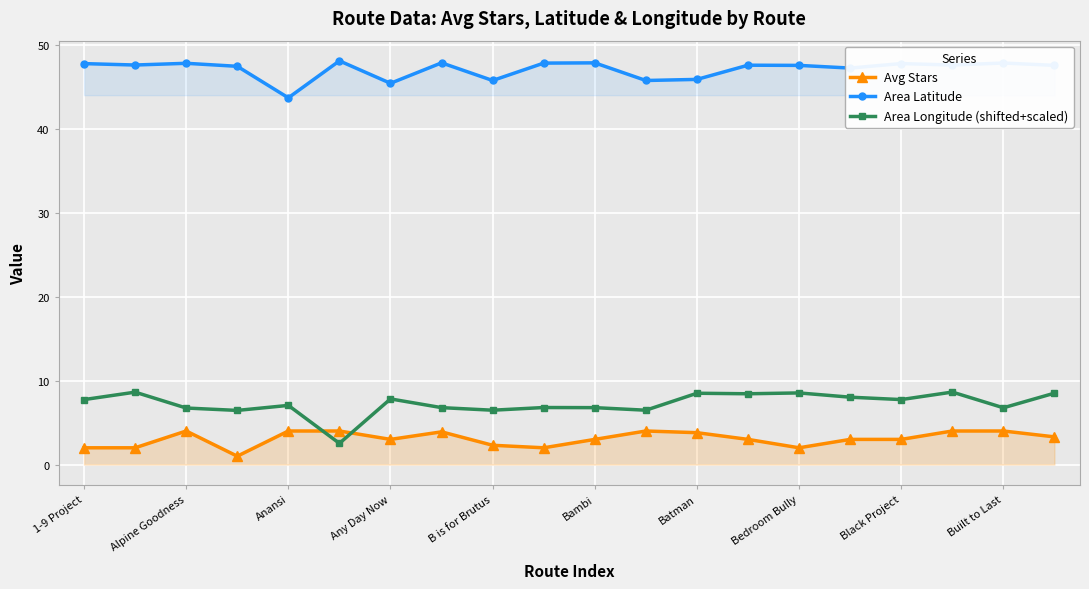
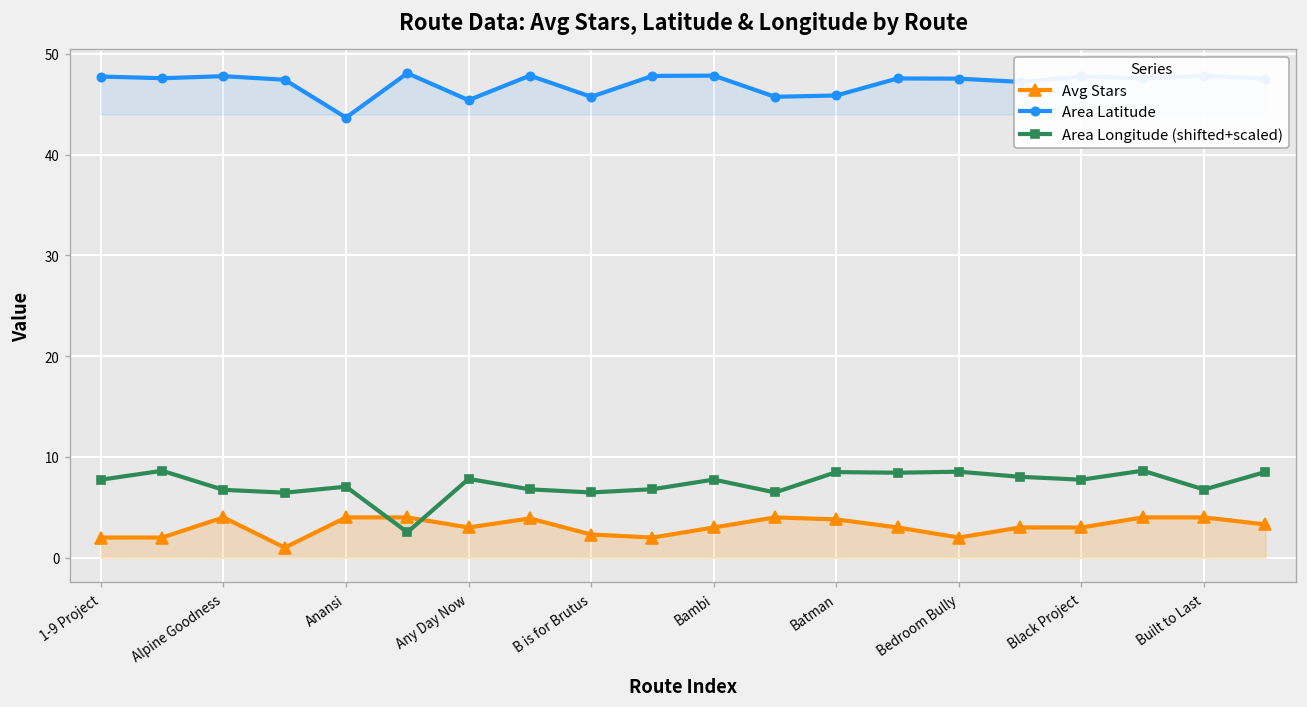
Area Longitude (shifted+scaled), Bambi: 7 -> 8
